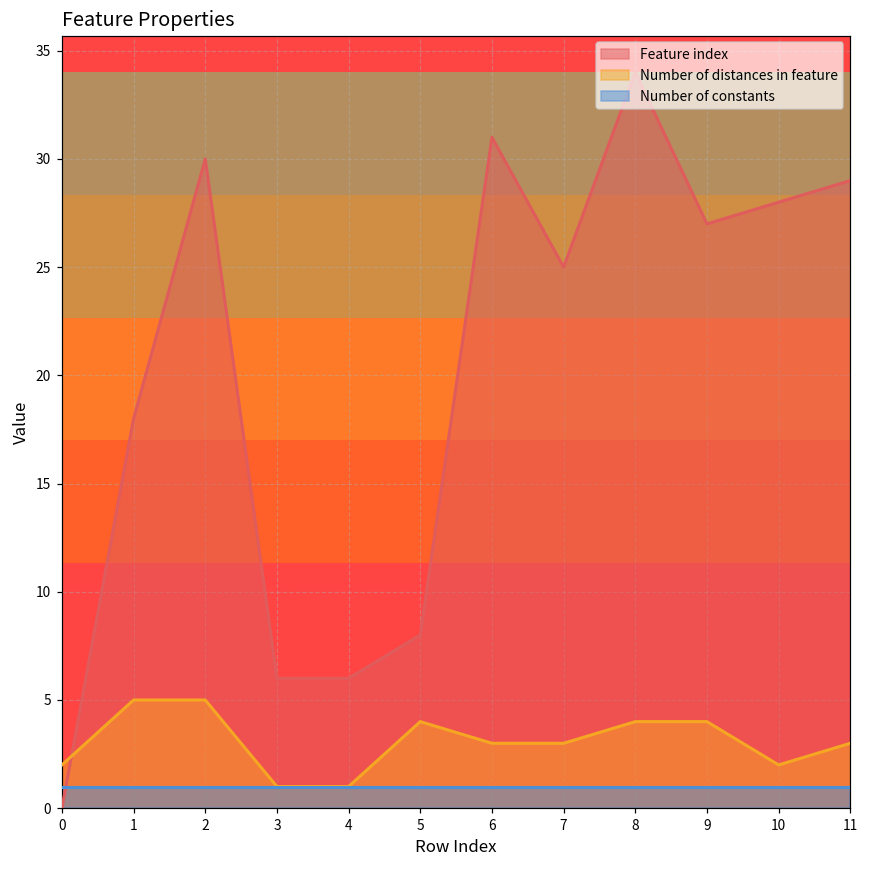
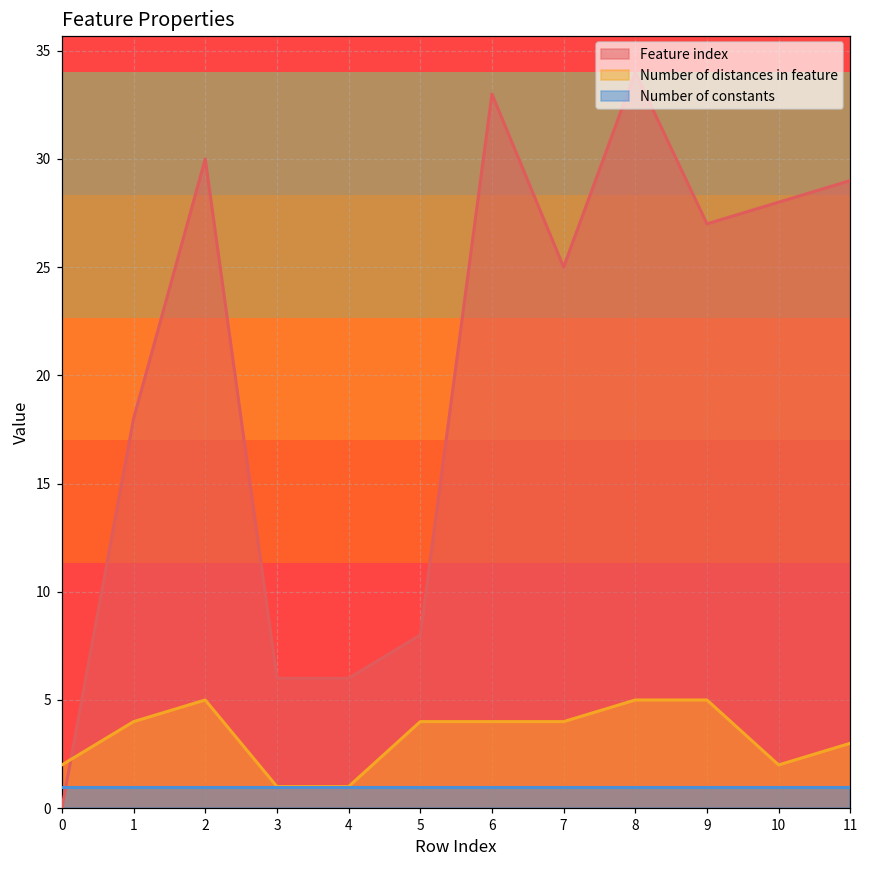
Number of distances in feature, 1: 5 -> 4
Feature index, 6: 31 -> 33
Number of distances in feature, 6: 3 -> 4
Number of distances in feature, 7: 3 -> 4
Number of distances in feature, 8: 4 -> 5
Number of distances in feature, 9: 4 -> 5
